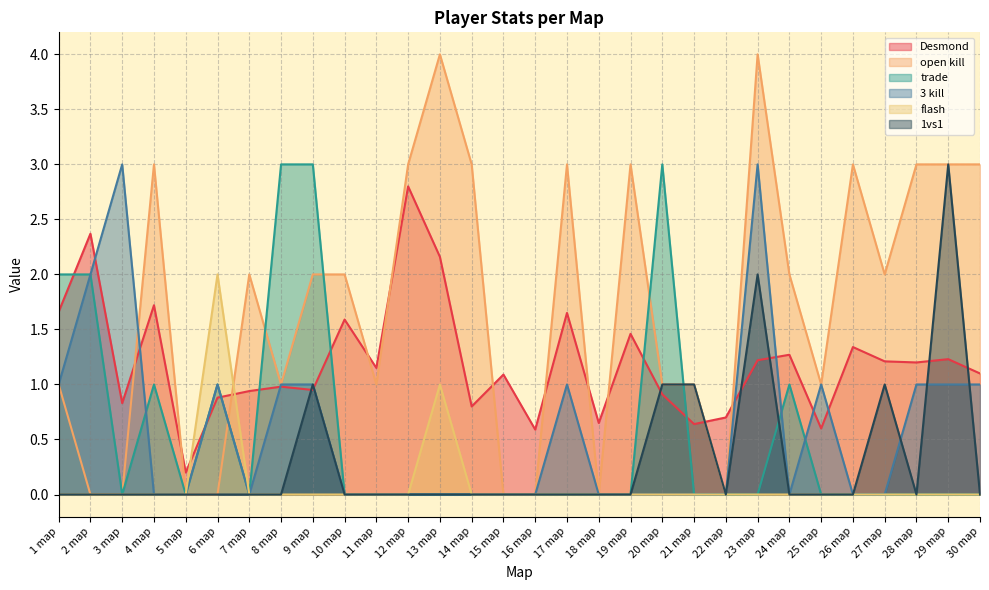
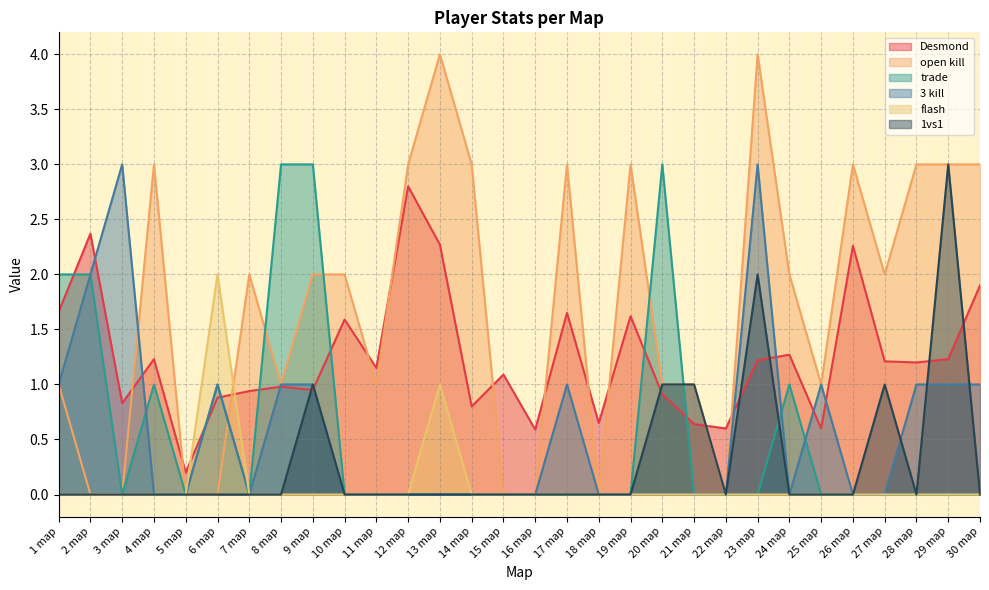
Desmond, 4 map: 1.72 -> 1.23
Desmond, 13 map: 2.16 -> 2.27
Desmond, 19 map: 1.46 -> 1.62
Desmond, 22 map: 0.7 -> 0.6
Desmond, 26 map: 1.34 -> 2.26
Desmond, 30 map: 1.1 -> 1.9
